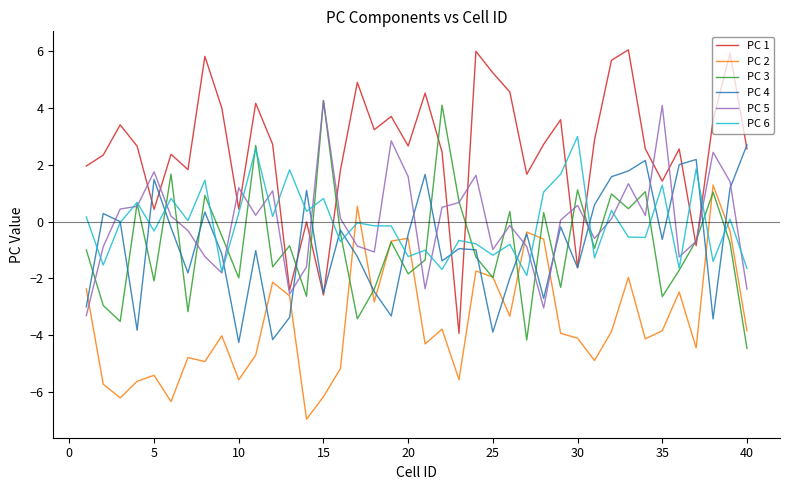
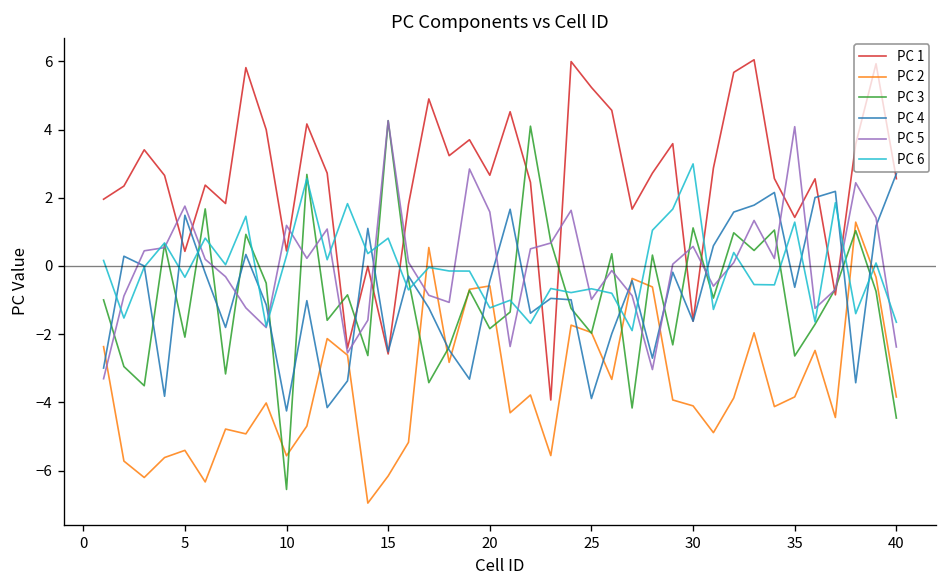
PC 3, 10: -2.0 -> -6.6
PC 6, 25: -1.2 -> -0.7
